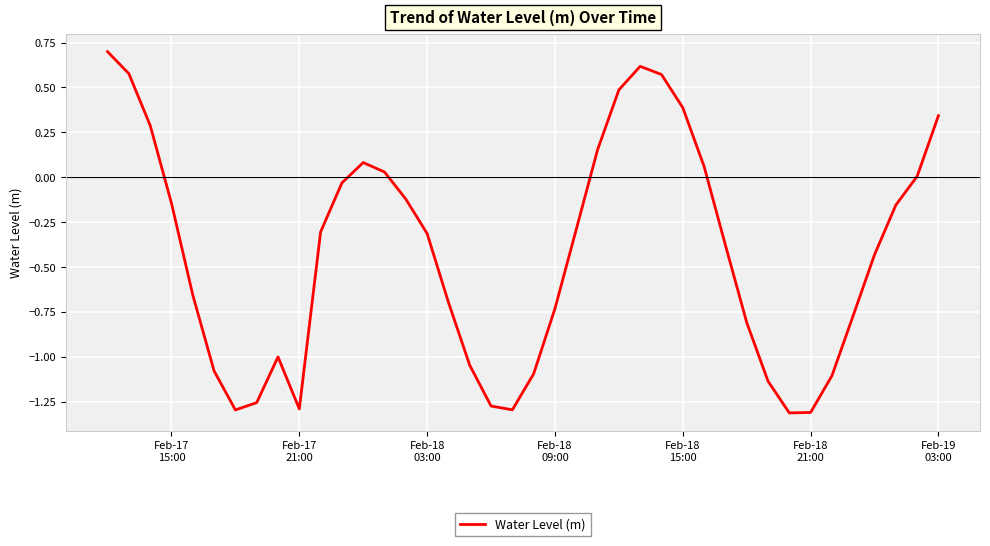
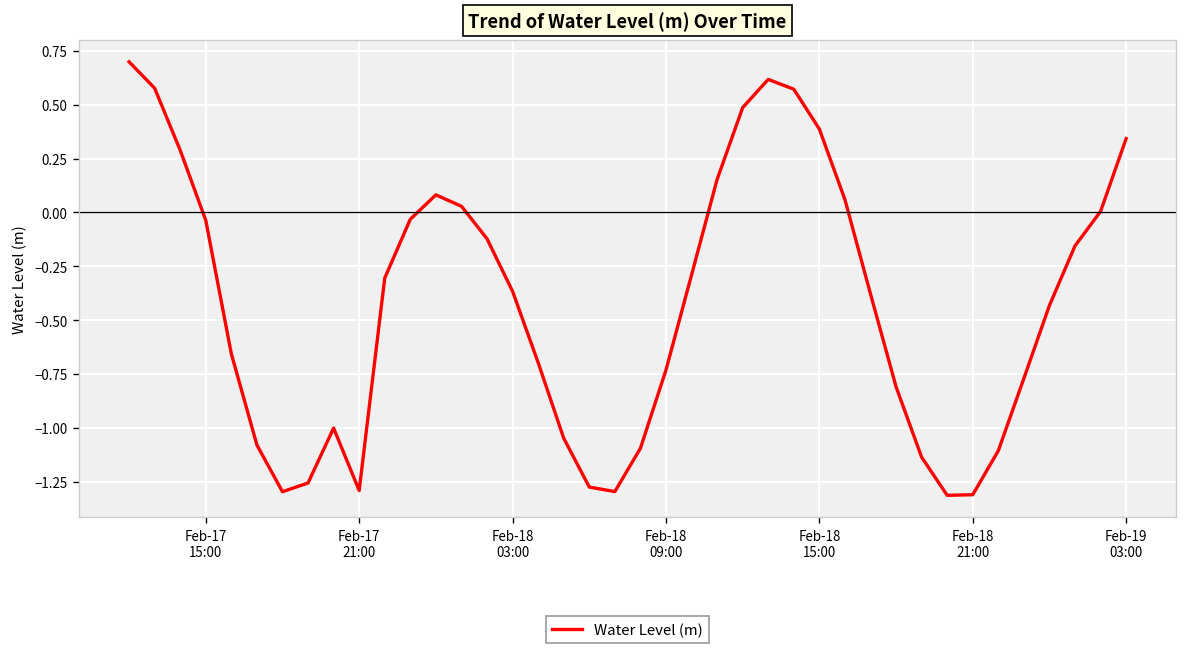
Feb-17 15:00: -0.15 -> -0.04
Feb-18 03:00: -0.31 -> -0.37
